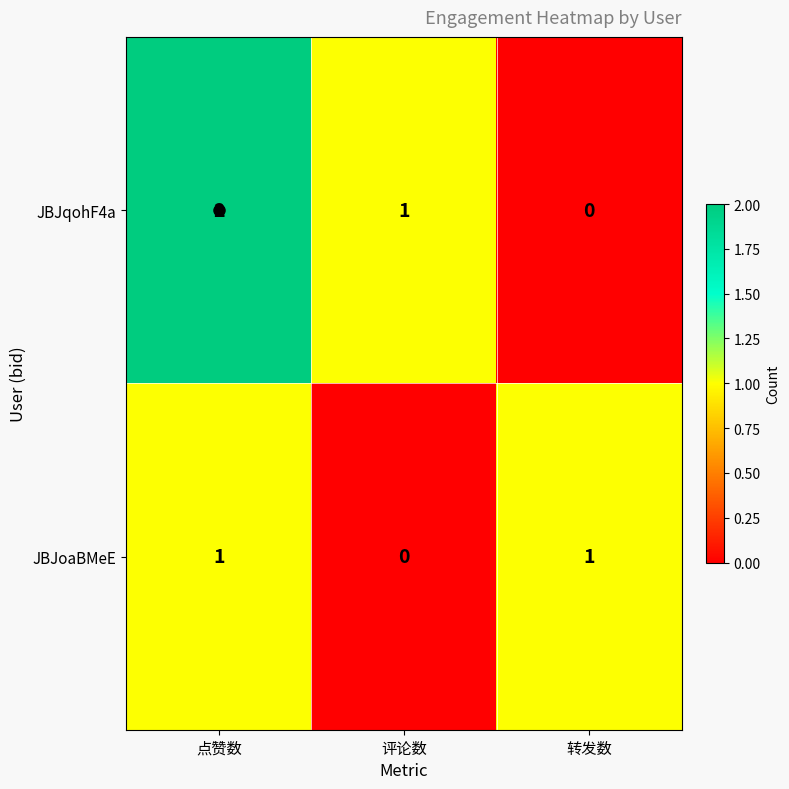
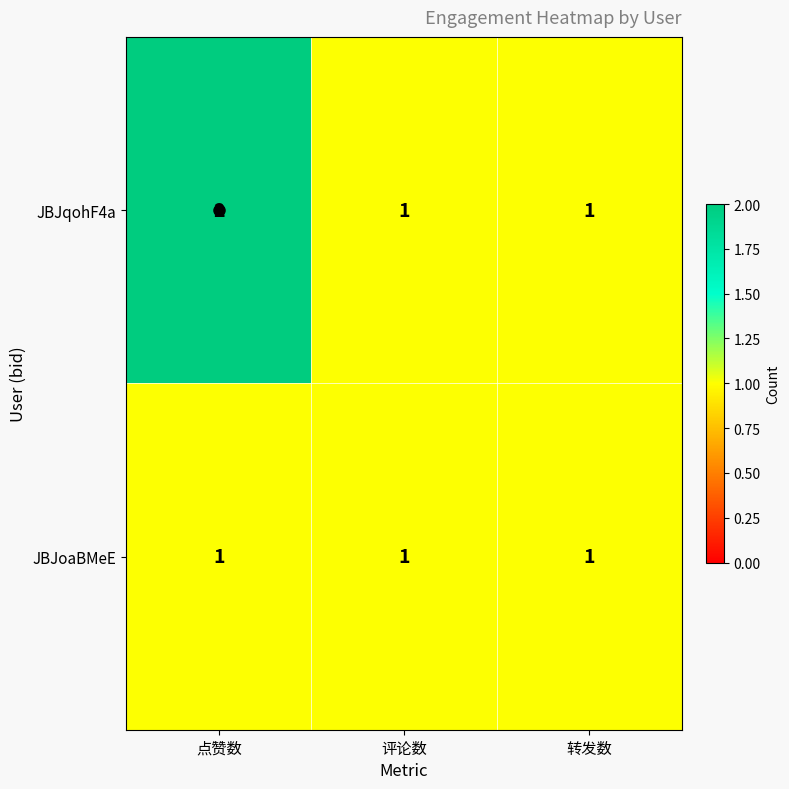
JBJqohF4a, 转发数: 0 -> 1
JBJoaBMeE, 评论数: 0 -> 1
